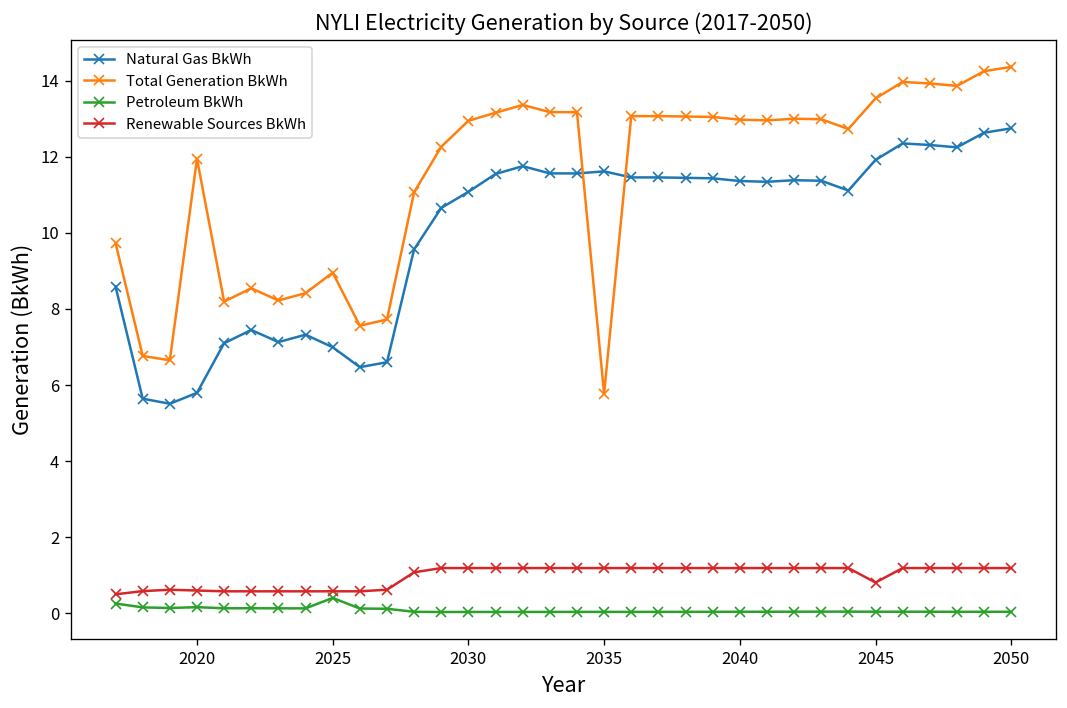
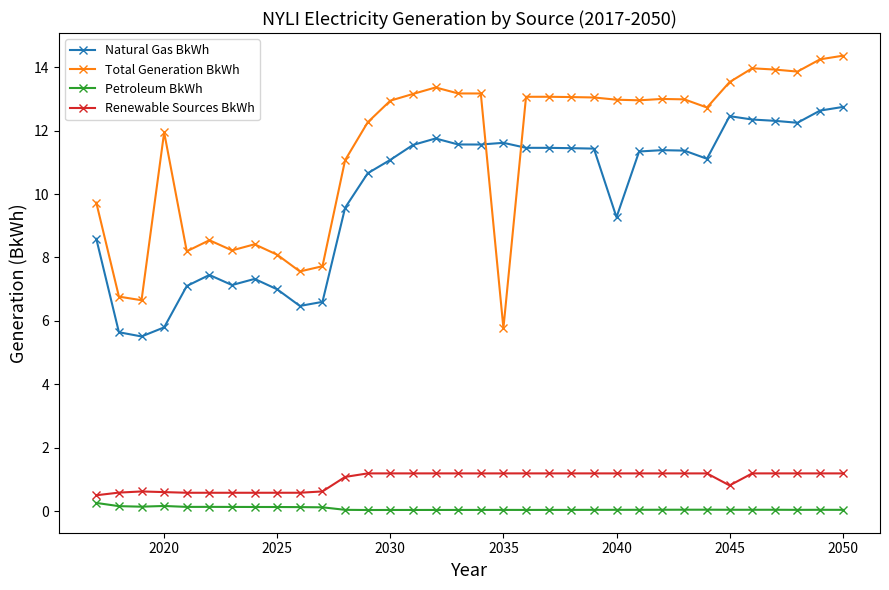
Total Generation BkWh, 2025: 9.0 -> 8.1
Petroleum BkWh, 2025: 0.4 -> 0.1
Natural Gas BkWh, 2040: 11.4 -> 9.3
Natural Gas BkWh, 2045: 11.9 -> 12.5
